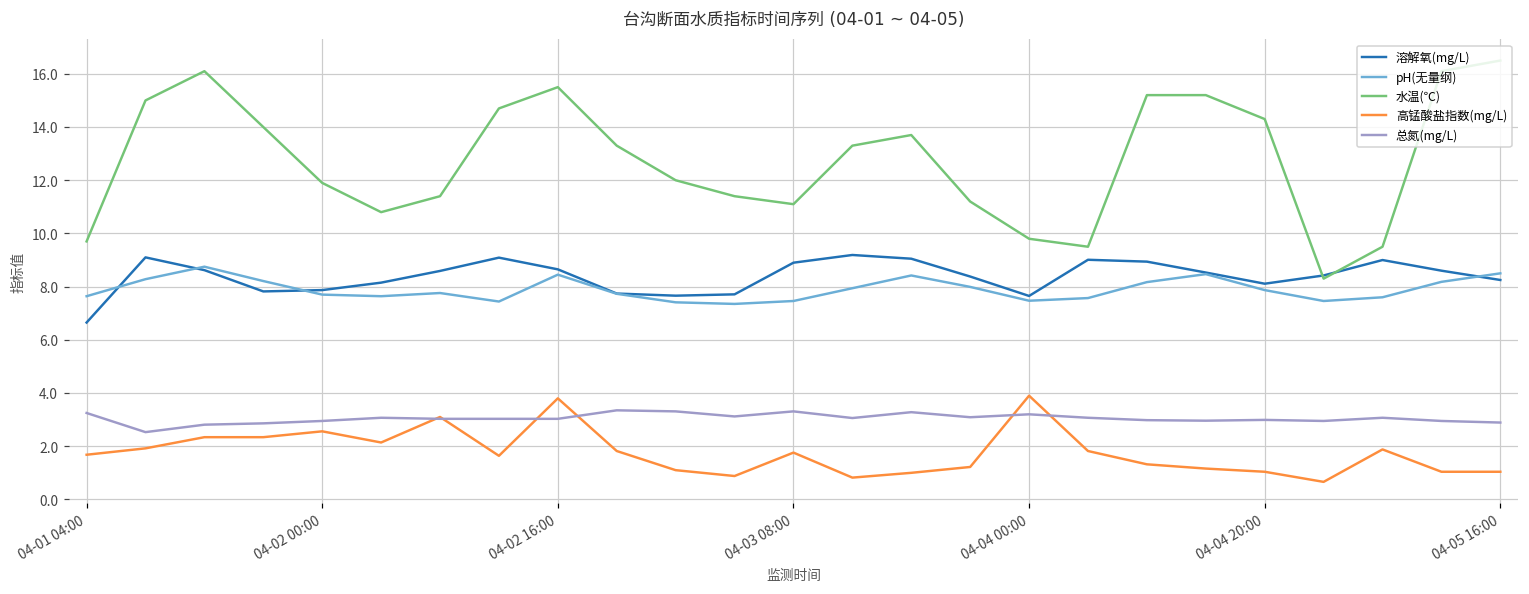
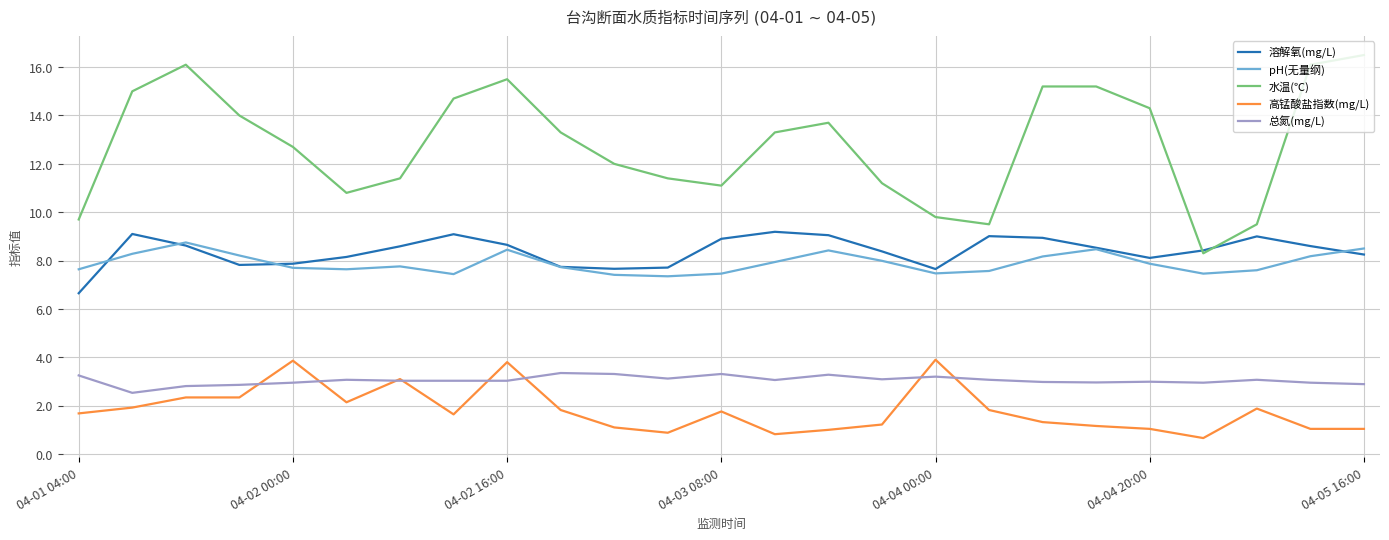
水温(℃), 04-02 00:00: 11.9 -> 12.7
高锰酸盐指数(mg/L), 04-02 00:00: 2.6 -> 3.9
